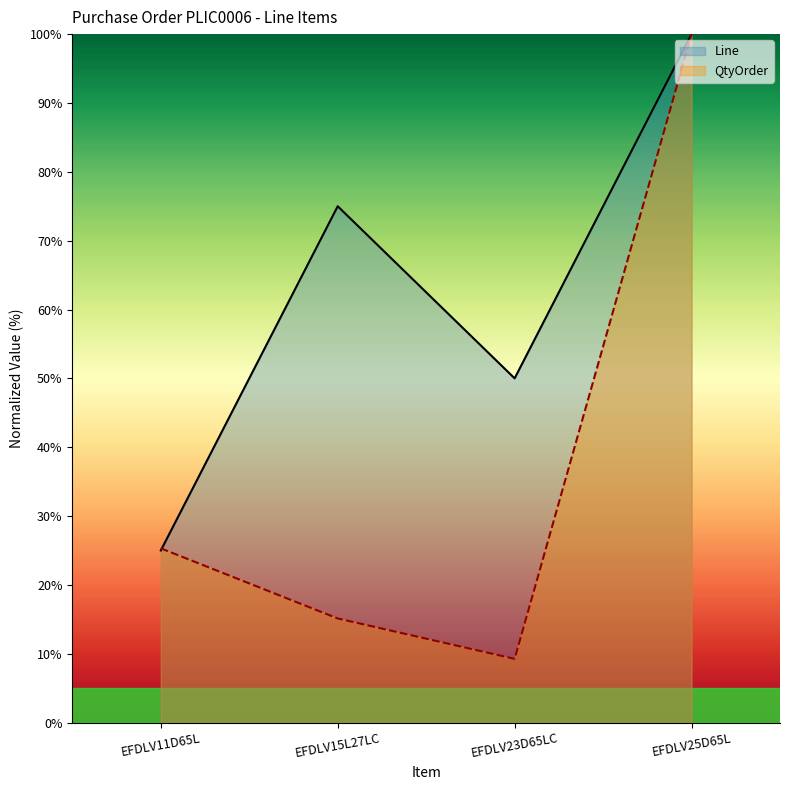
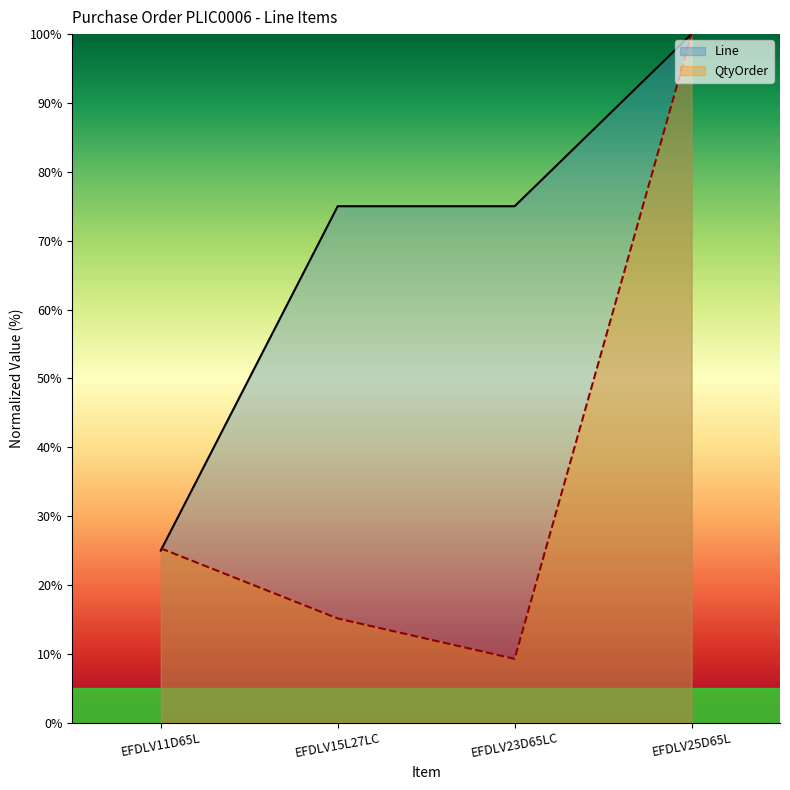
Line, EFDLV23D65LC: 50% -> 75%
